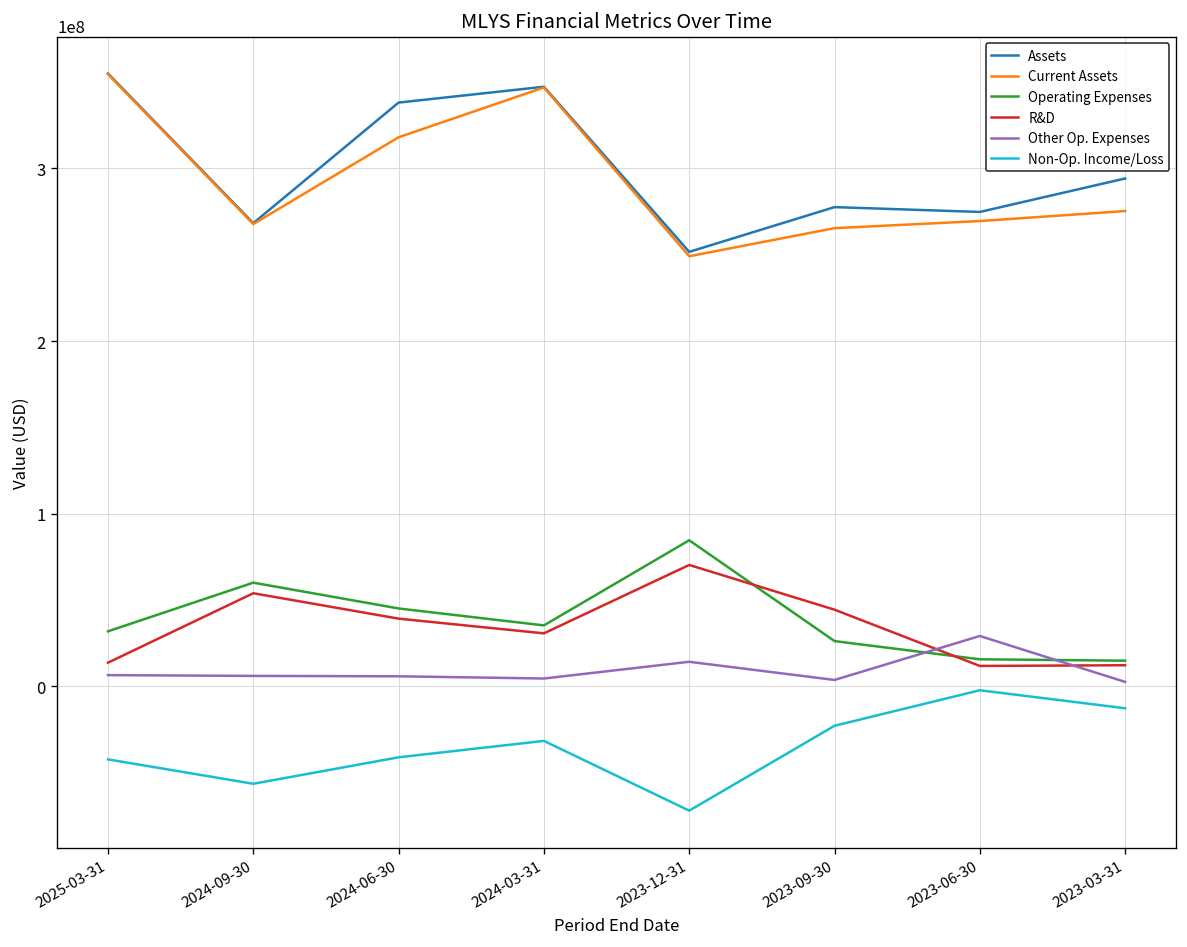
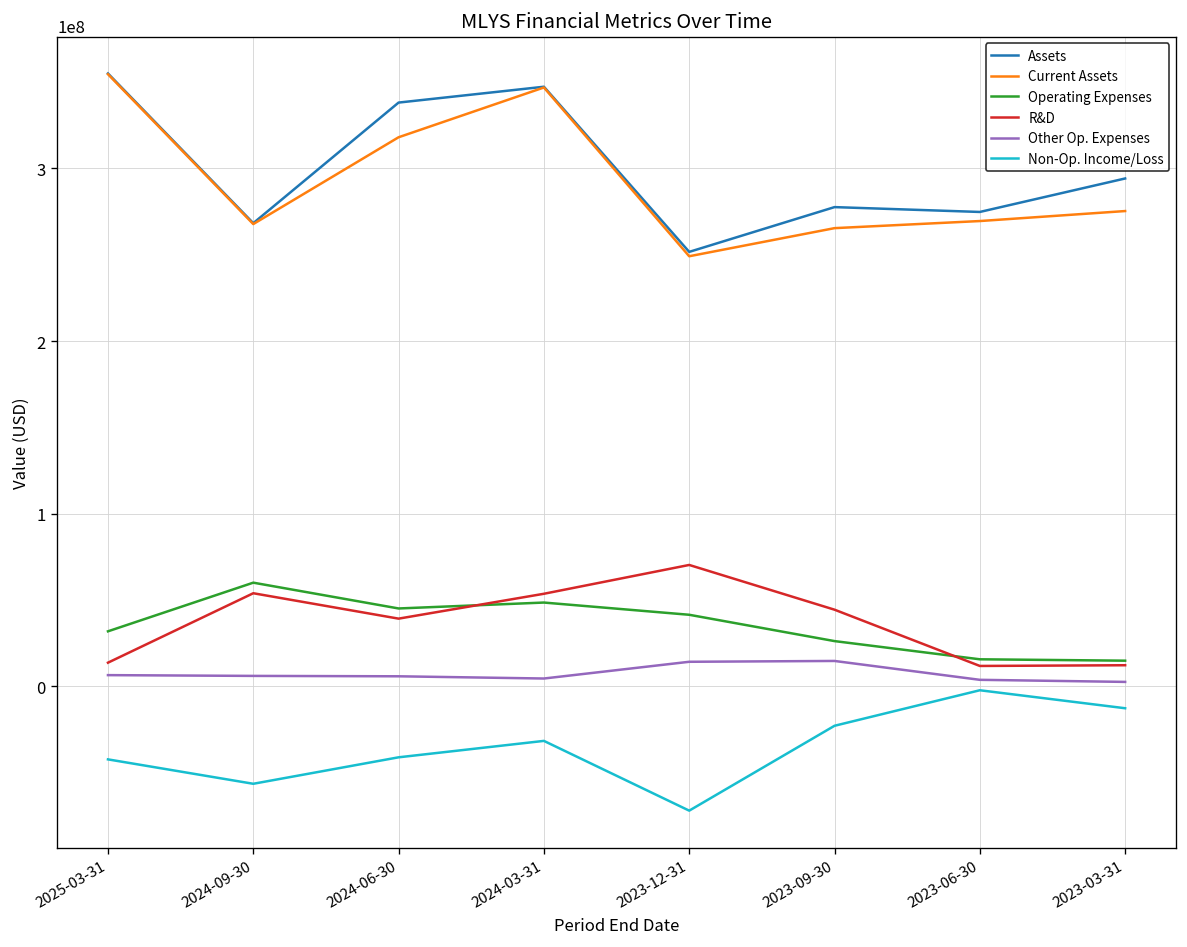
Operating Expenses, 2024-03-31: 35000000 -> 49000000
R&D, 2024-03-31: 31000000 -> 54000000
Operating Expenses, 2023-12-31: 85000000 -> 42000000
Other Op. Expenses, 2023-09-30: 4000000 -> 15000000
Other Op. Expenses, 2023-06-30: 29000000 -> 4000000
